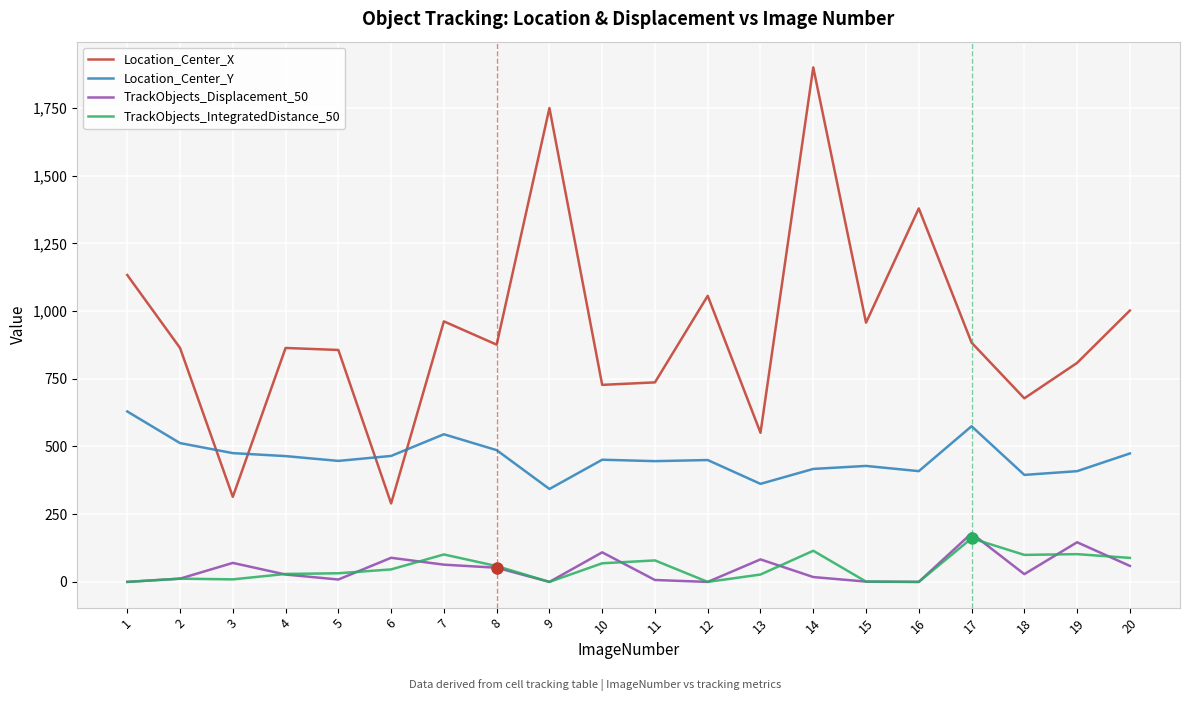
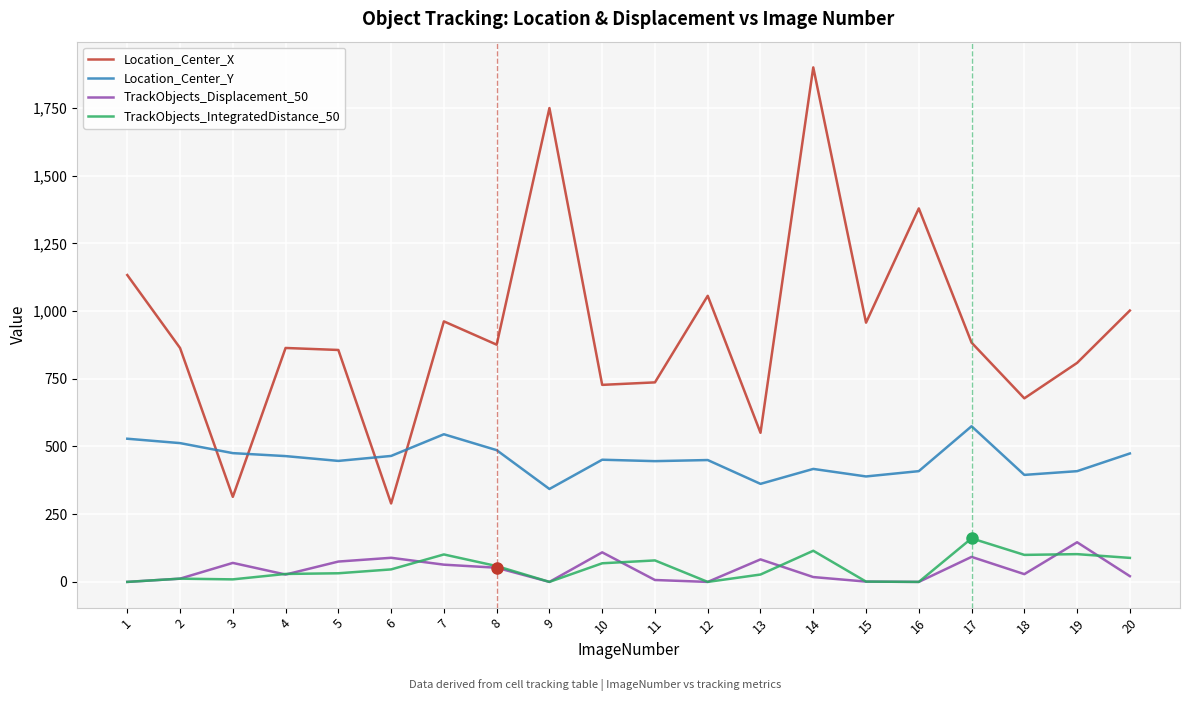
Location_Center_Y, 1: 630 -> 530
TrackObjects_Displacement_50, 5: 10 -> 80
Location_Center_Y, 15: 430 -> 390
TrackObjects_Displacement_50, 17: 180 -> 90
TrackObjects_Displacement_50, 20: 60 -> 20
